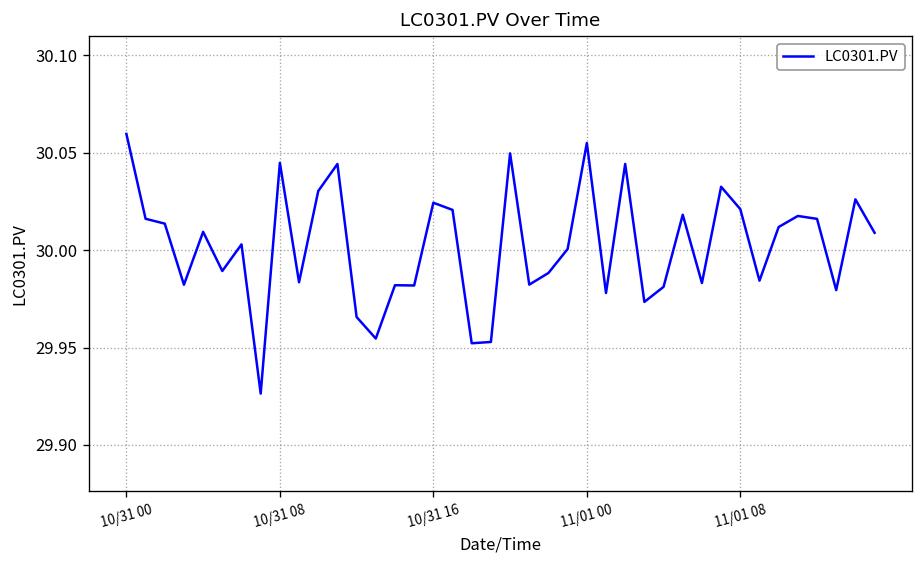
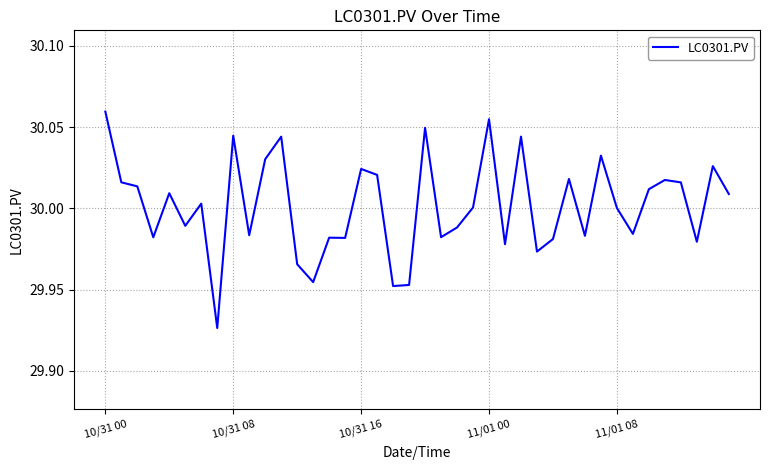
11/01 08: 30.021 -> 30.000
